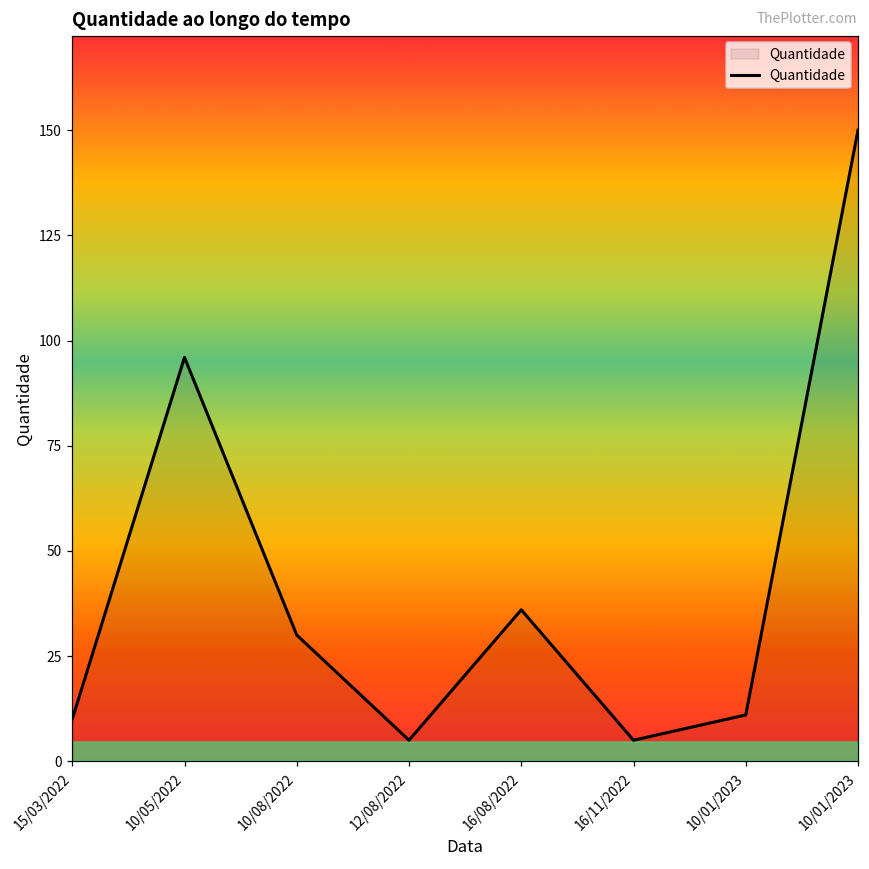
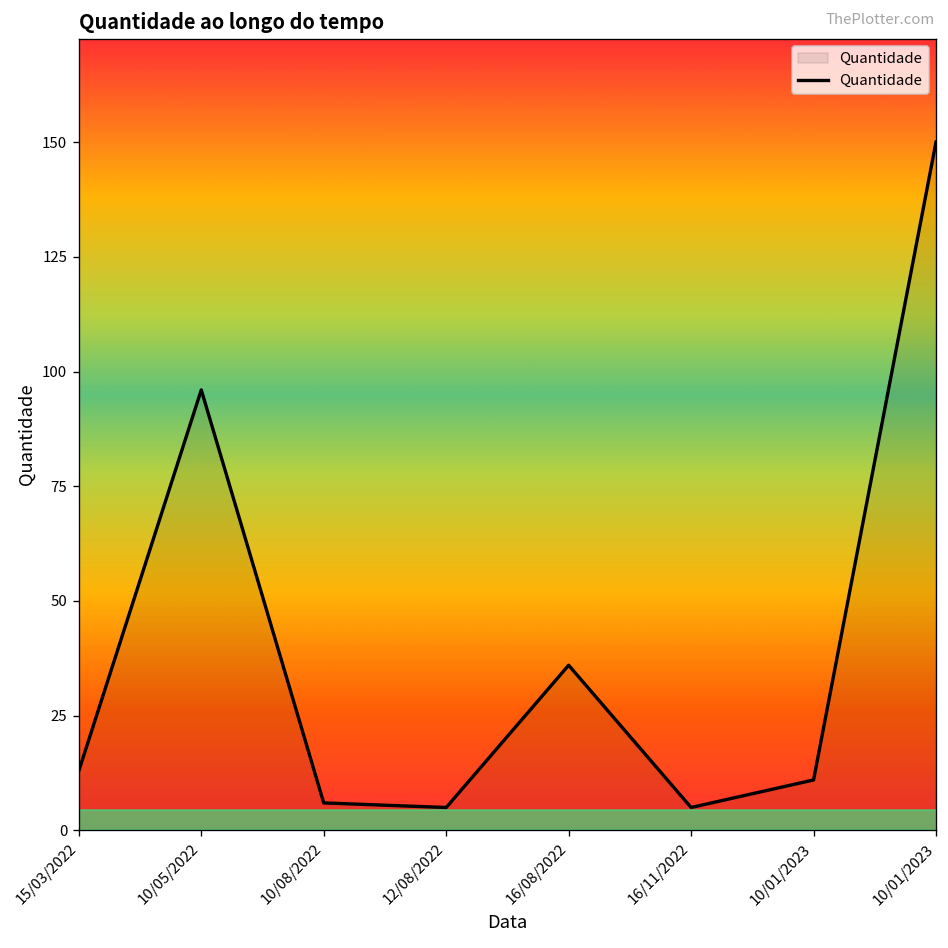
15/03/2022: 10 -> 13
10/08/2022: 30 -> 6
